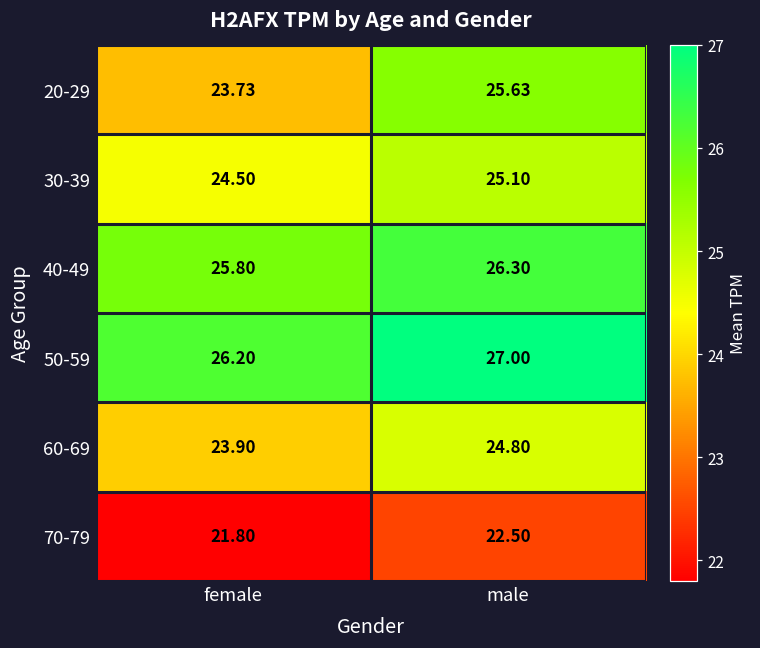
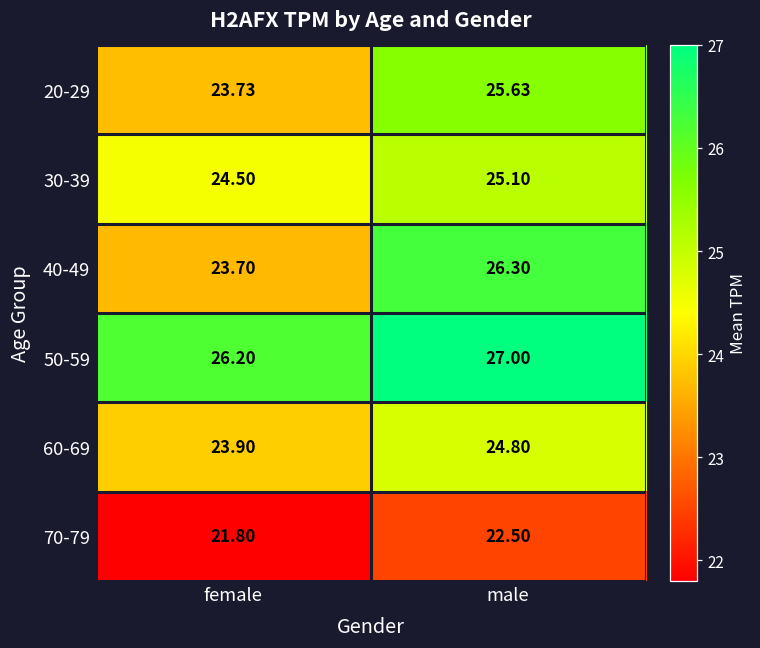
40-49, female: 25.80 -> 23.70
